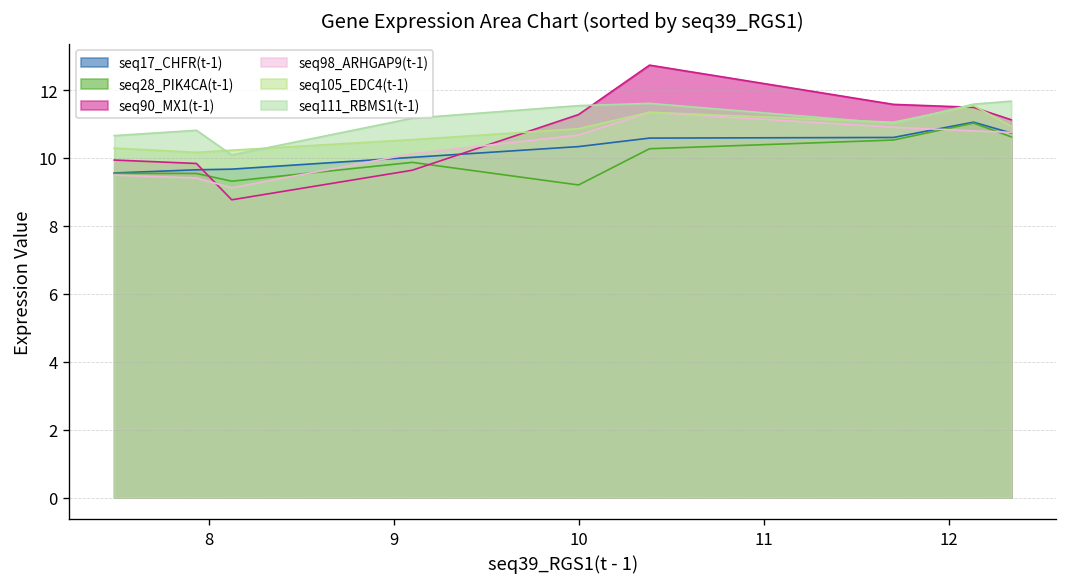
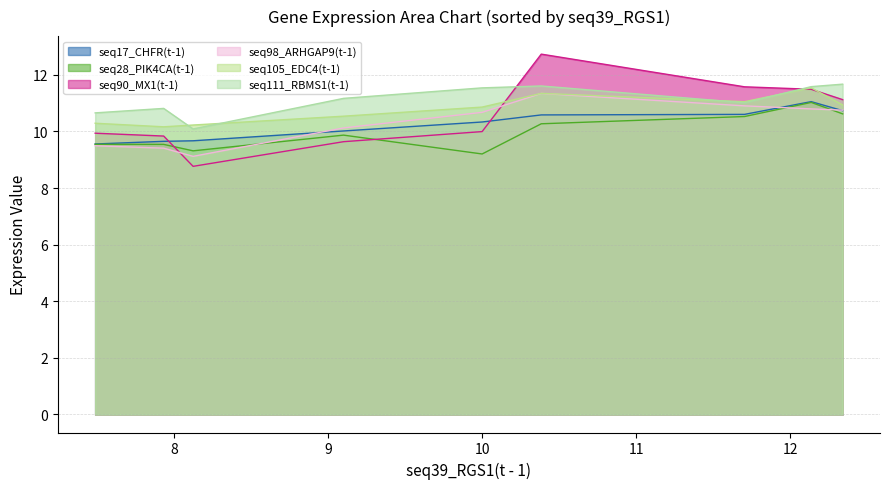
seq90_MX1(t-1), 10: 11.3 -> 10.0
